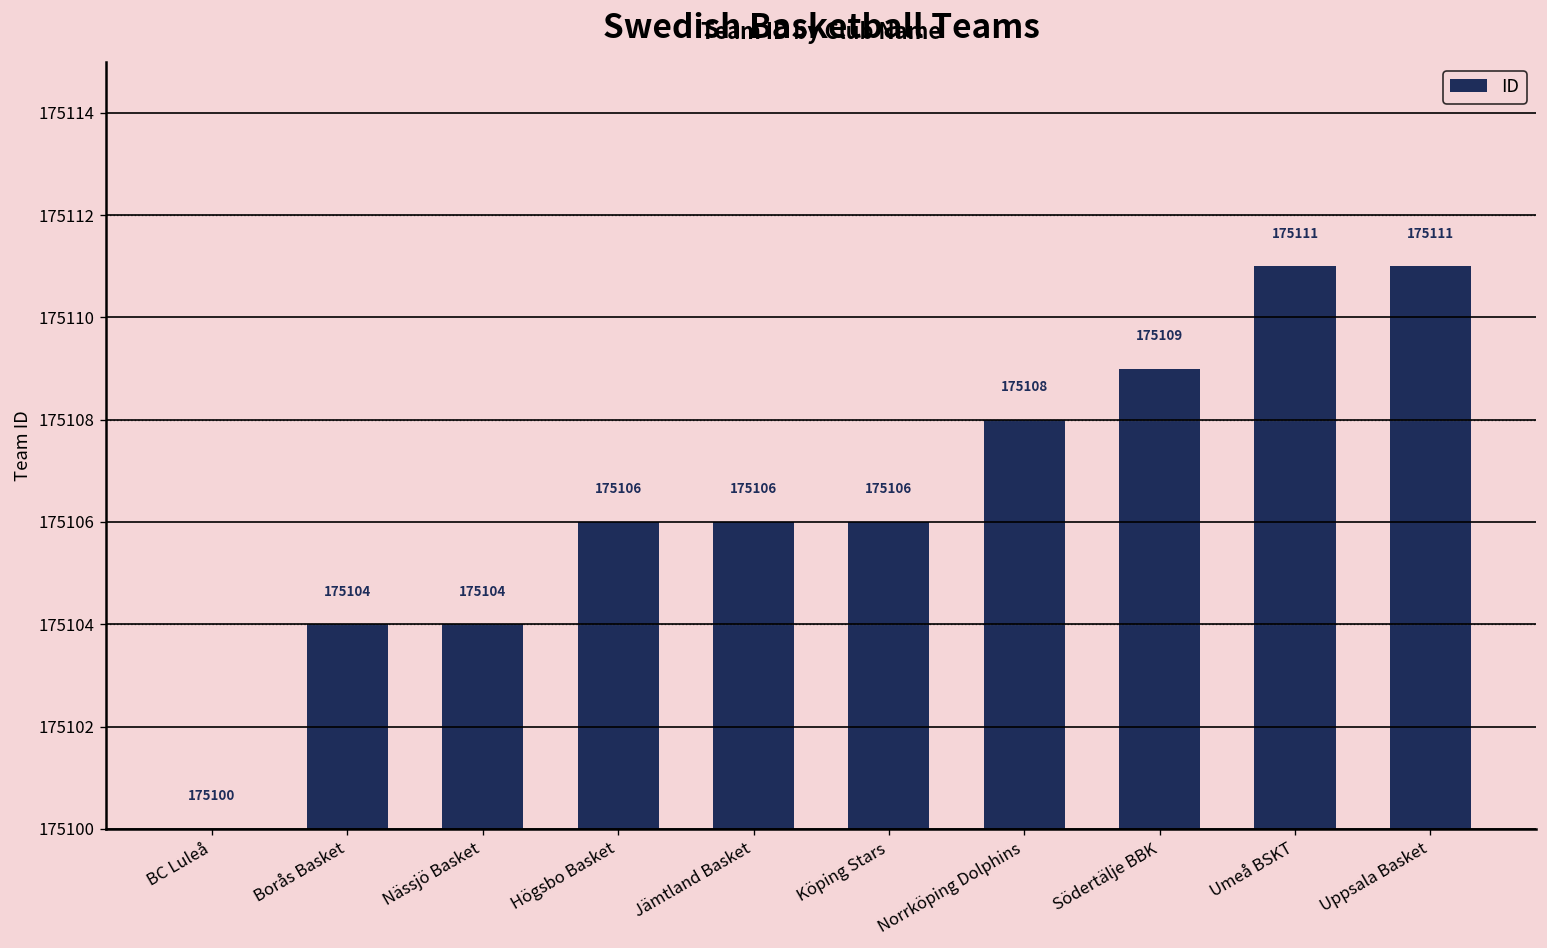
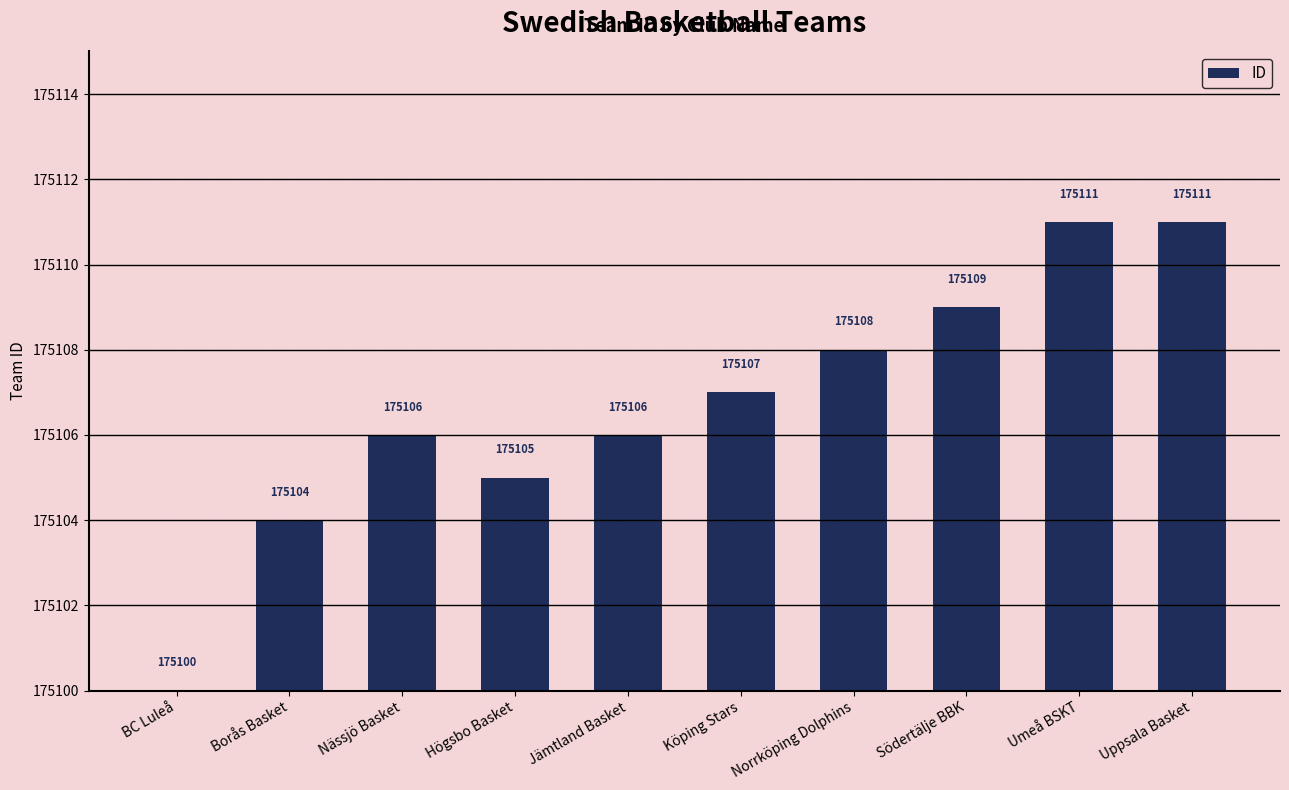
Nässjö Basket: 175104 -> 175106
Högsbo Basket: 175106 -> 175105
Köping Stars: 175106 -> 175107
